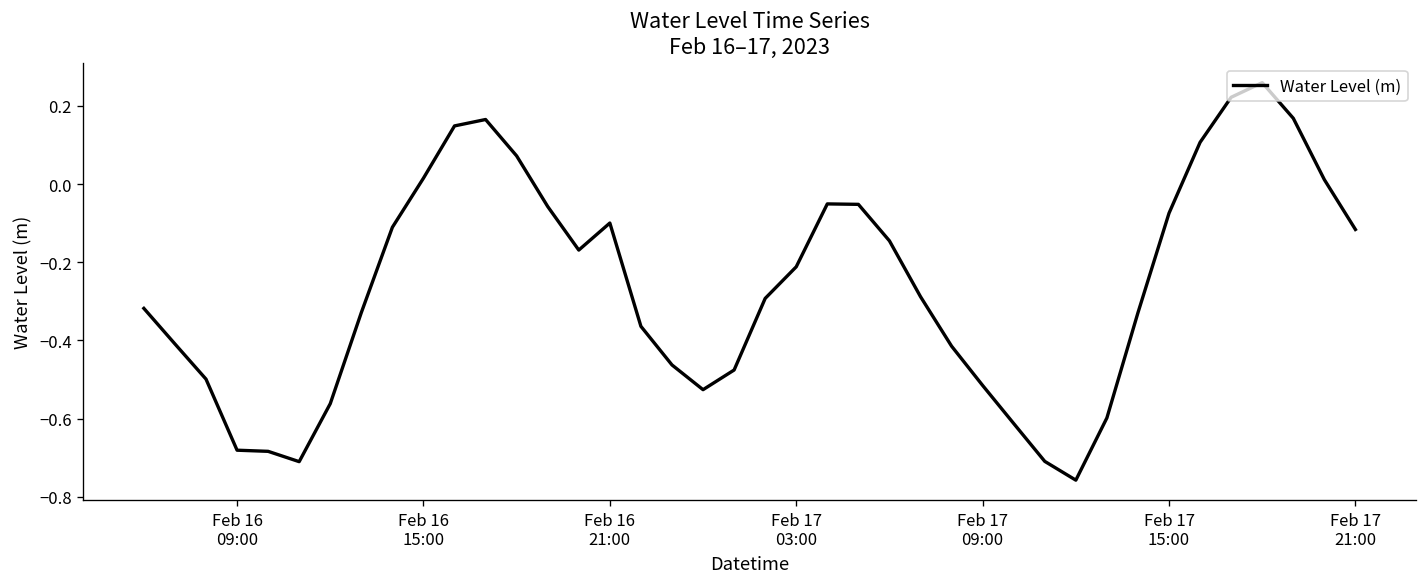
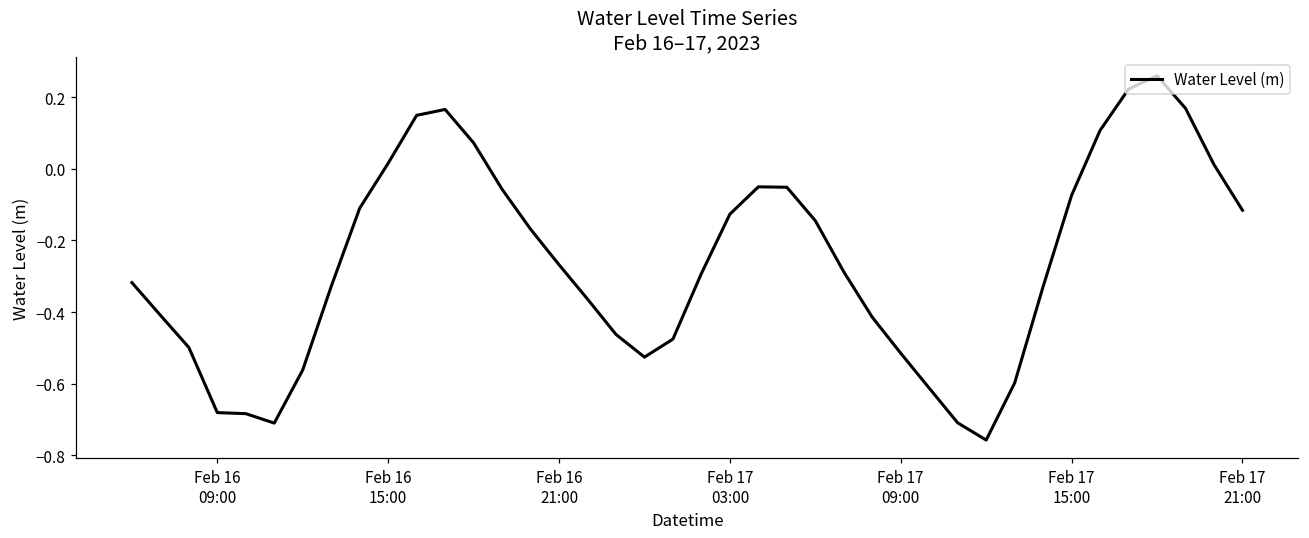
Feb 16 21:00: -0.10 -> -0.27
Feb 17 03:00: -0.21 -> -0.13
